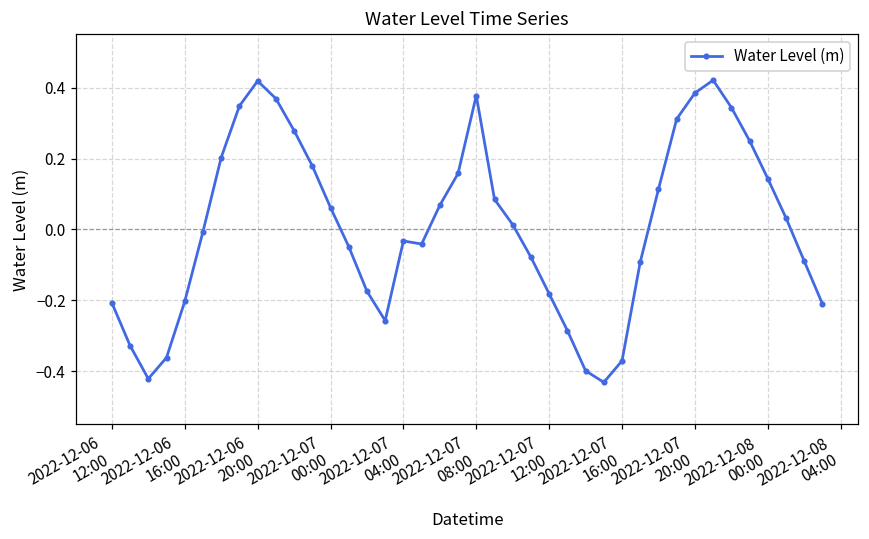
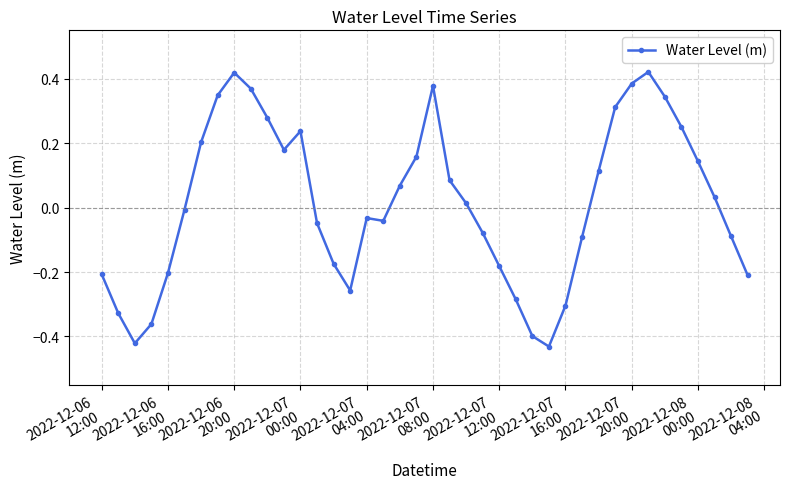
2022-12-07 00:00: 0.06 -> 0.24
2022-12-07 16:00: -0.37 -> -0.30
